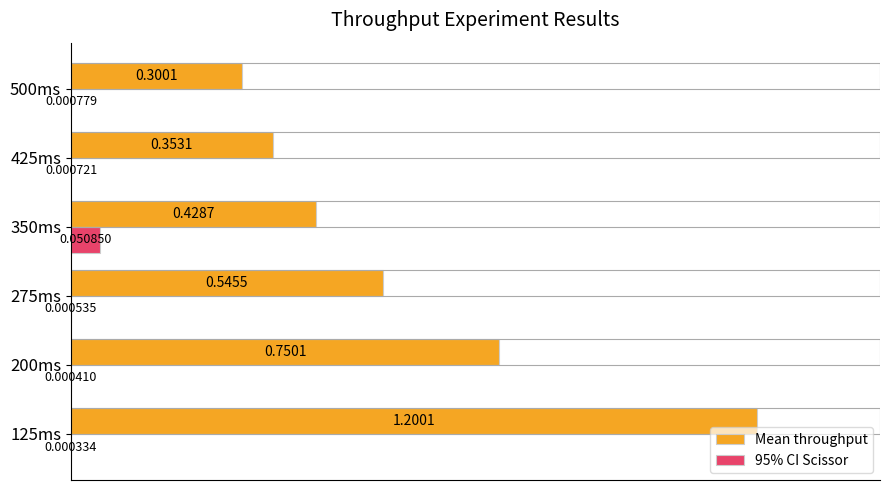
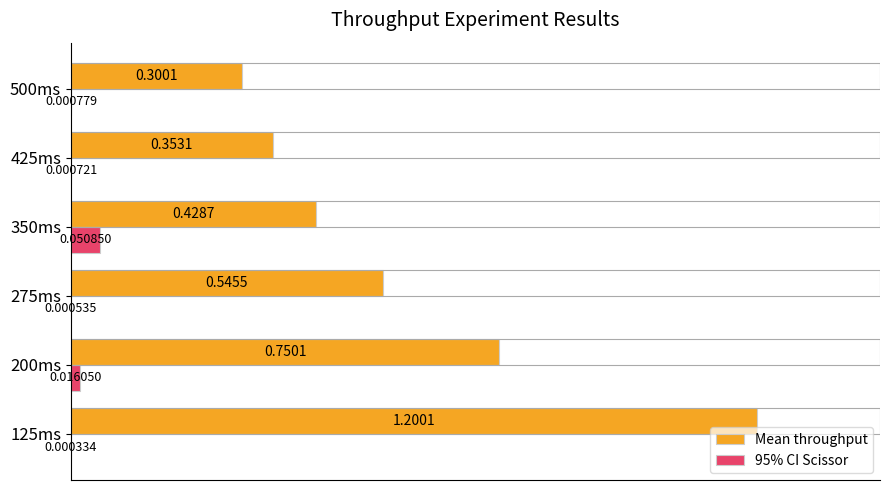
95% CI Scissor, 200ms: 0.000410 -> 0.016050
